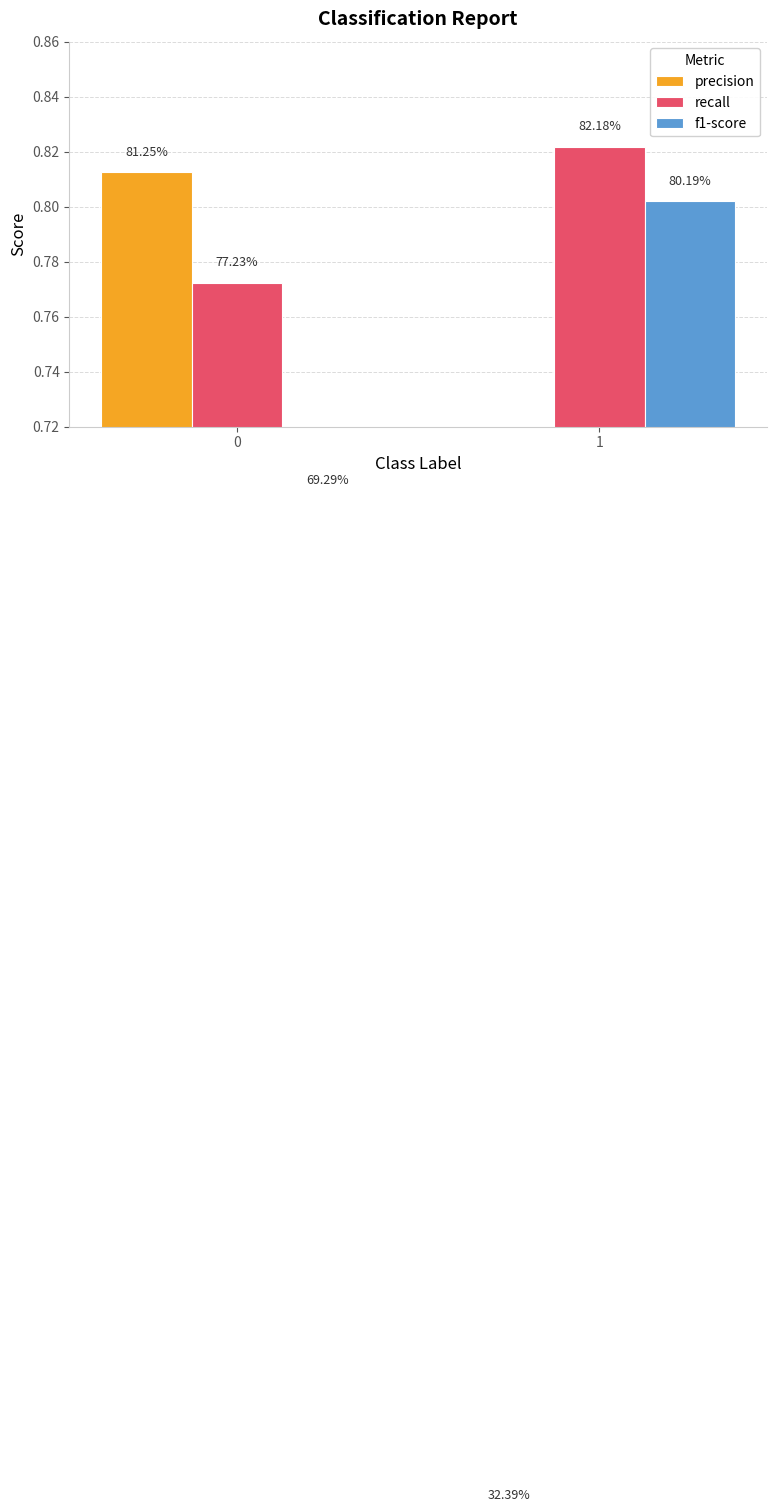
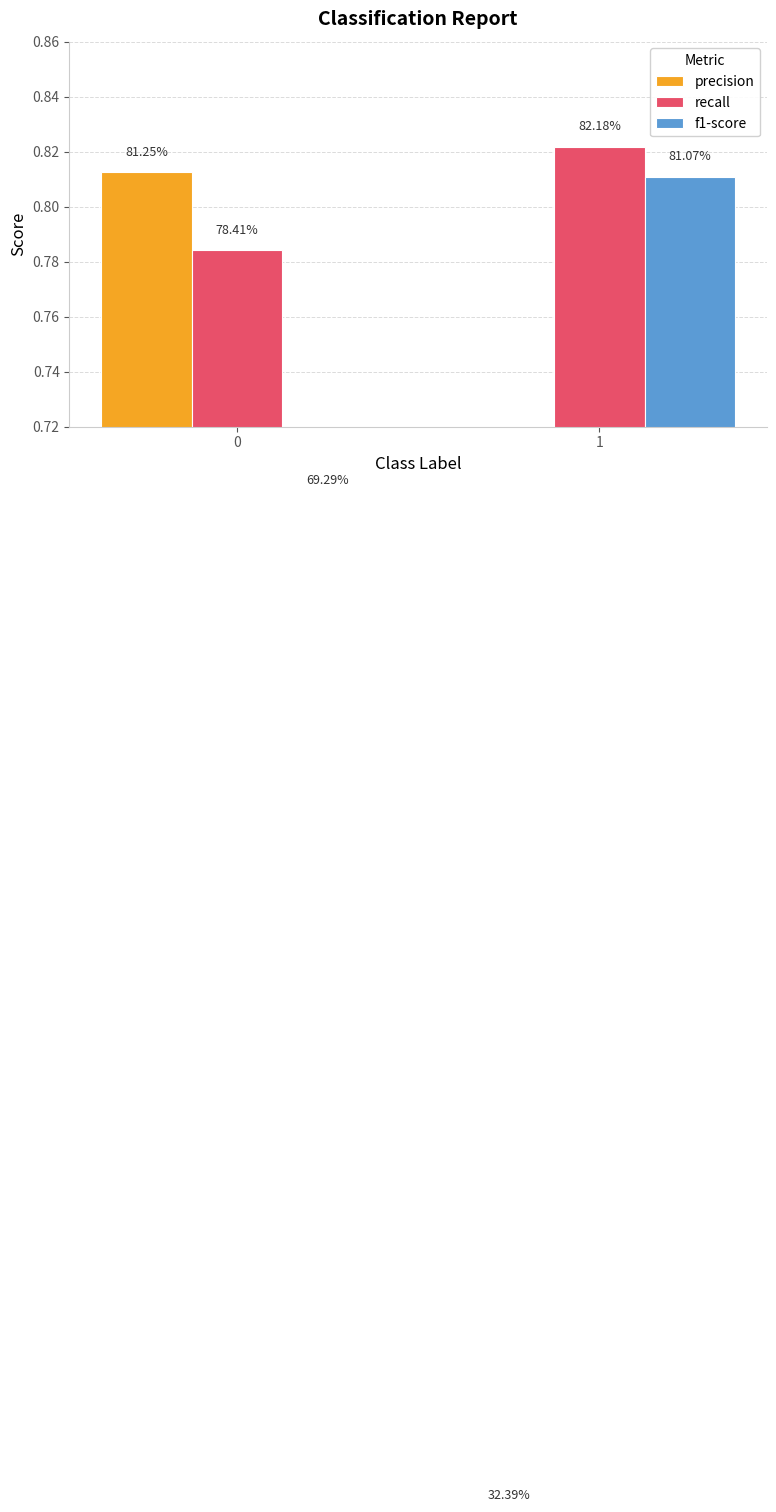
recall, 0: 77.23% -> 78.41%
f1-score, 1: 80.19% -> 81.07%
